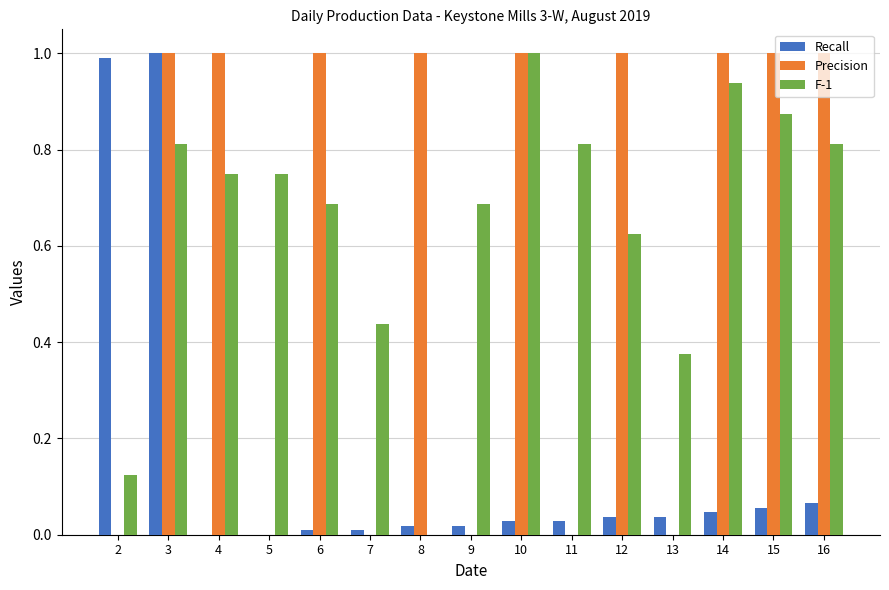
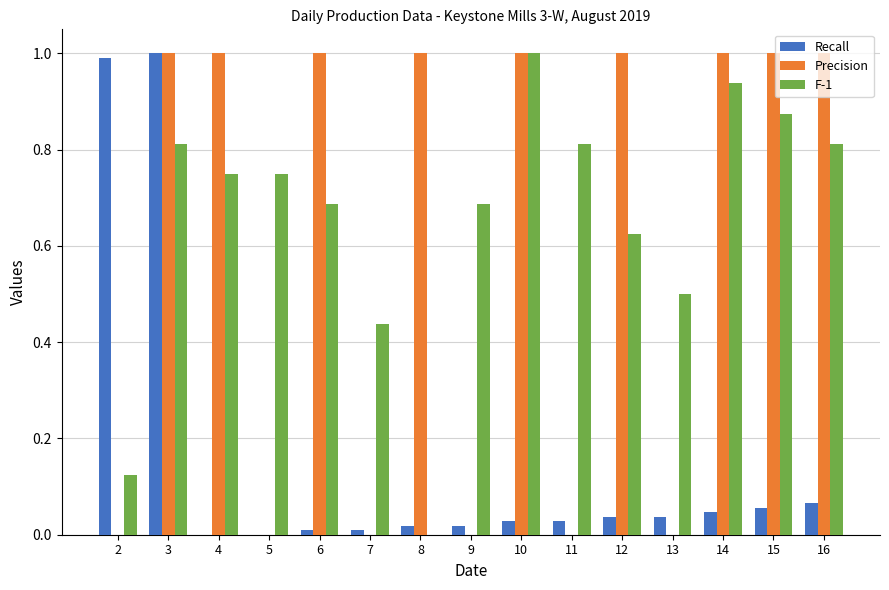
F-1, 13: 0.38 -> 0.50
